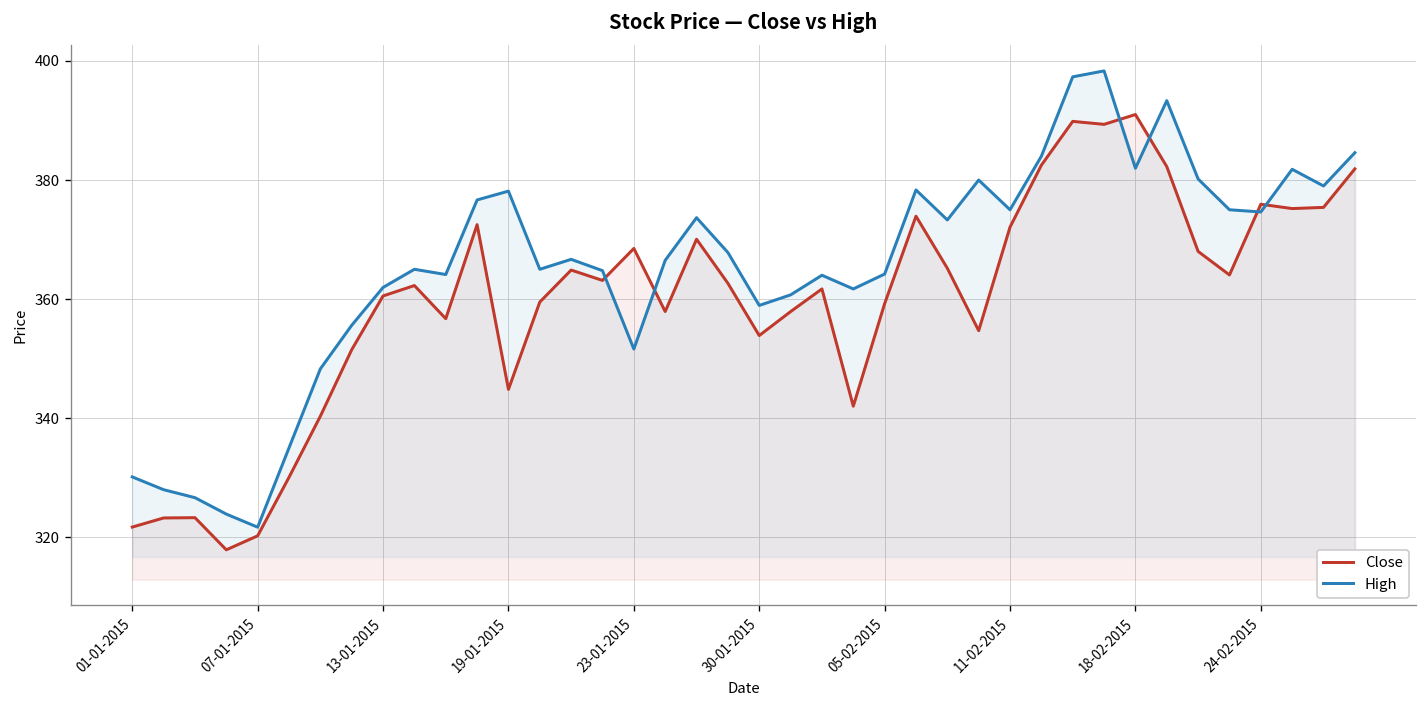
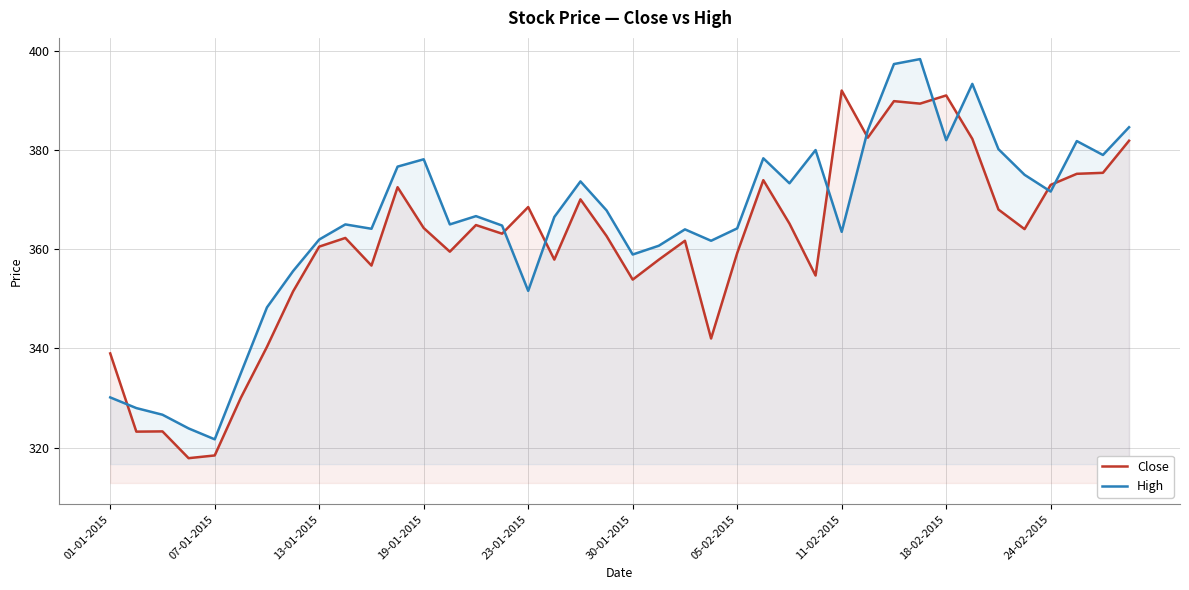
Close, 01-01-2015: 322 -> 339
Close, 07-01-2015: 320 -> 318
Close, 19-01-2015: 345 -> 364
Close, 11-02-2015: 372 -> 392
High, 11-02-2015: 375 -> 364
Close, 24-02-2015: 376 -> 373
High, 24-02-2015: 375 -> 372
